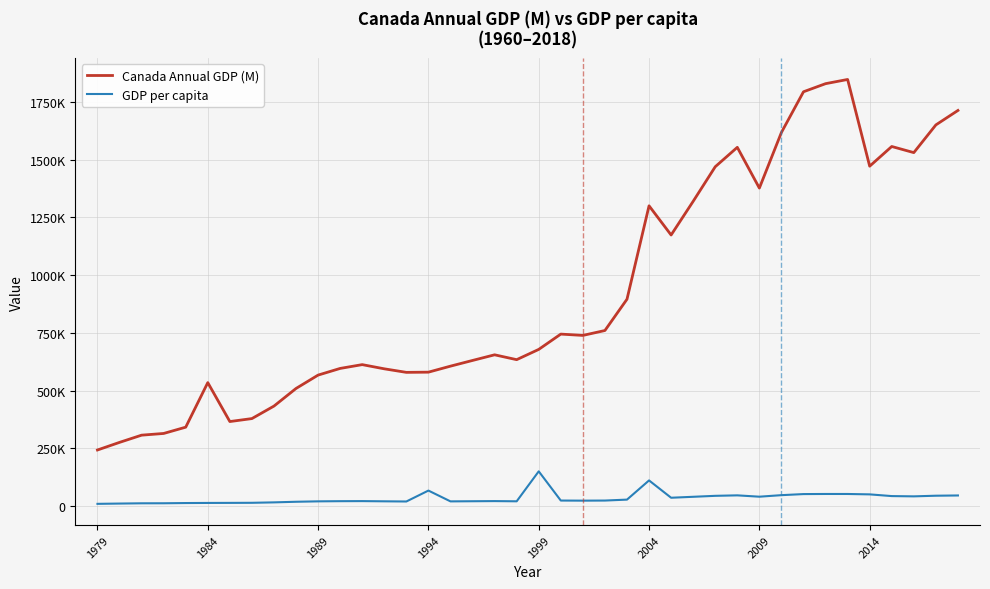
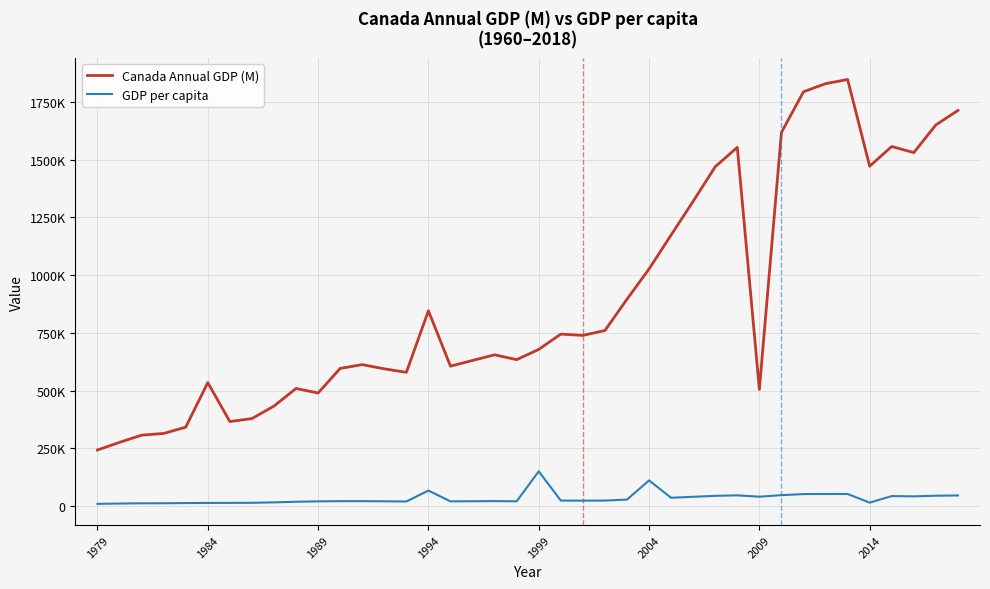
Canada Annual GDP (M), 1989: 570000 -> 490000
Canada Annual GDP (M), 1994: 580000 -> 850000
Canada Annual GDP (M), 2004: 1300000 -> 1030000
Canada Annual GDP (M), 2009: 1380000 -> 510000
GDP per capita, 2014: 50000 -> 20000
